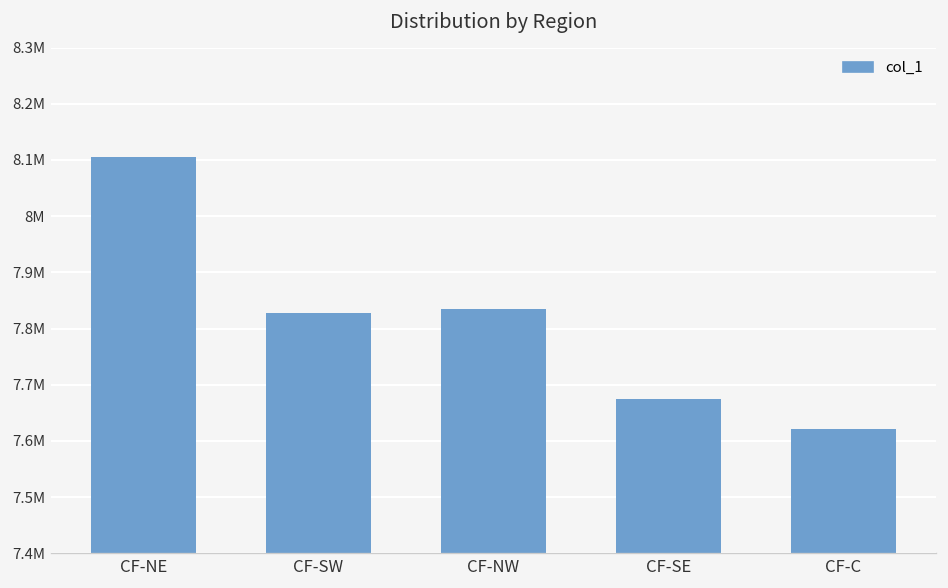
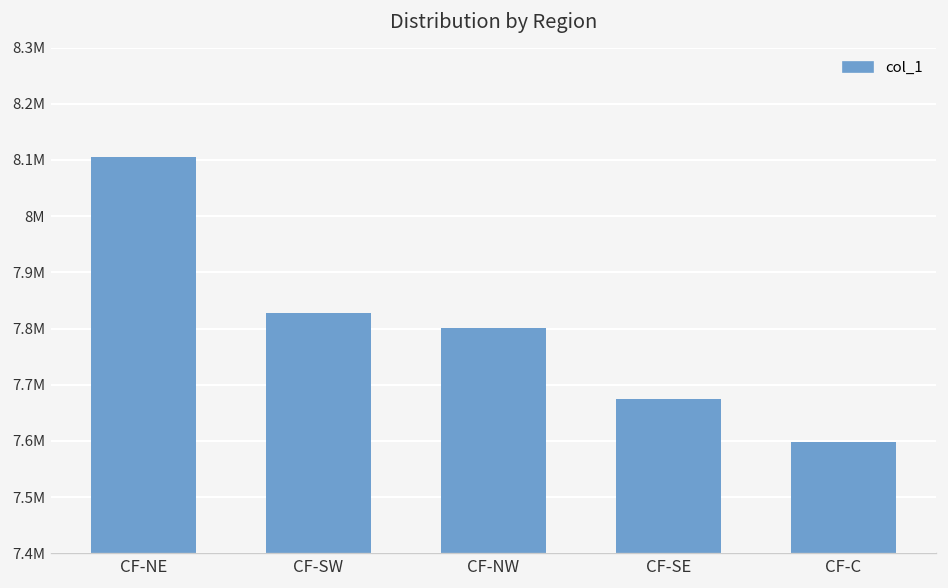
CF-NW: 7830000 -> 7800000
CF-C: 7620000 -> 7600000
